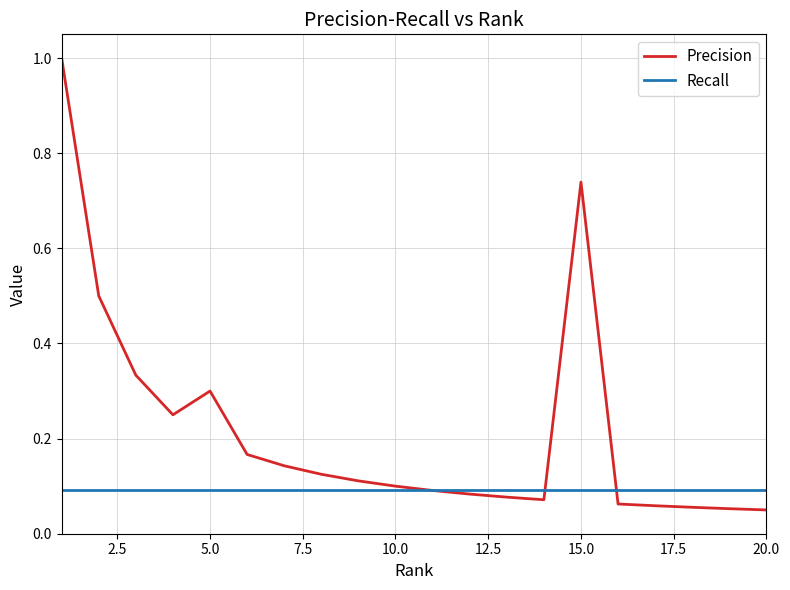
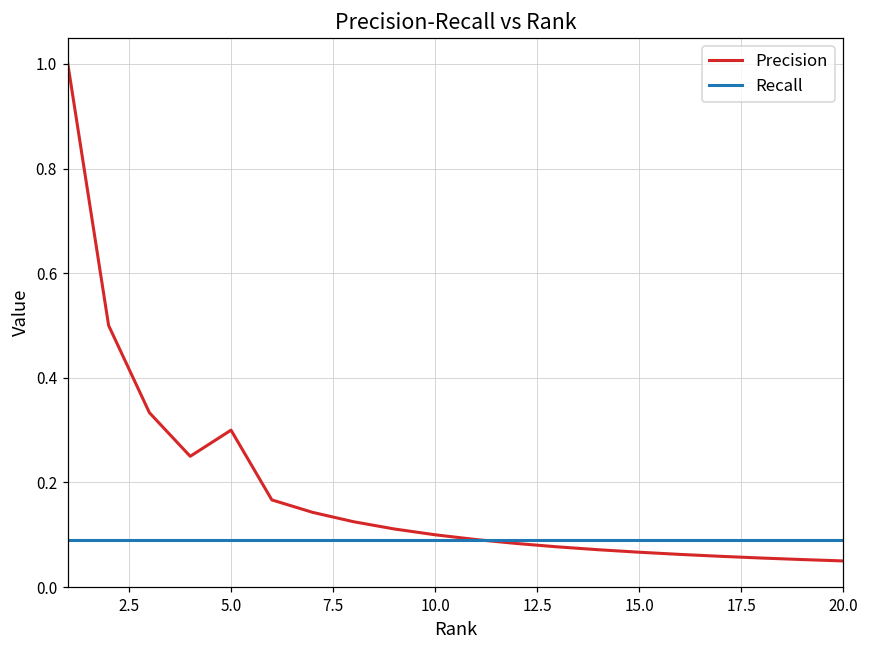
Precision, 15.0: 0.74 -> 0.07
